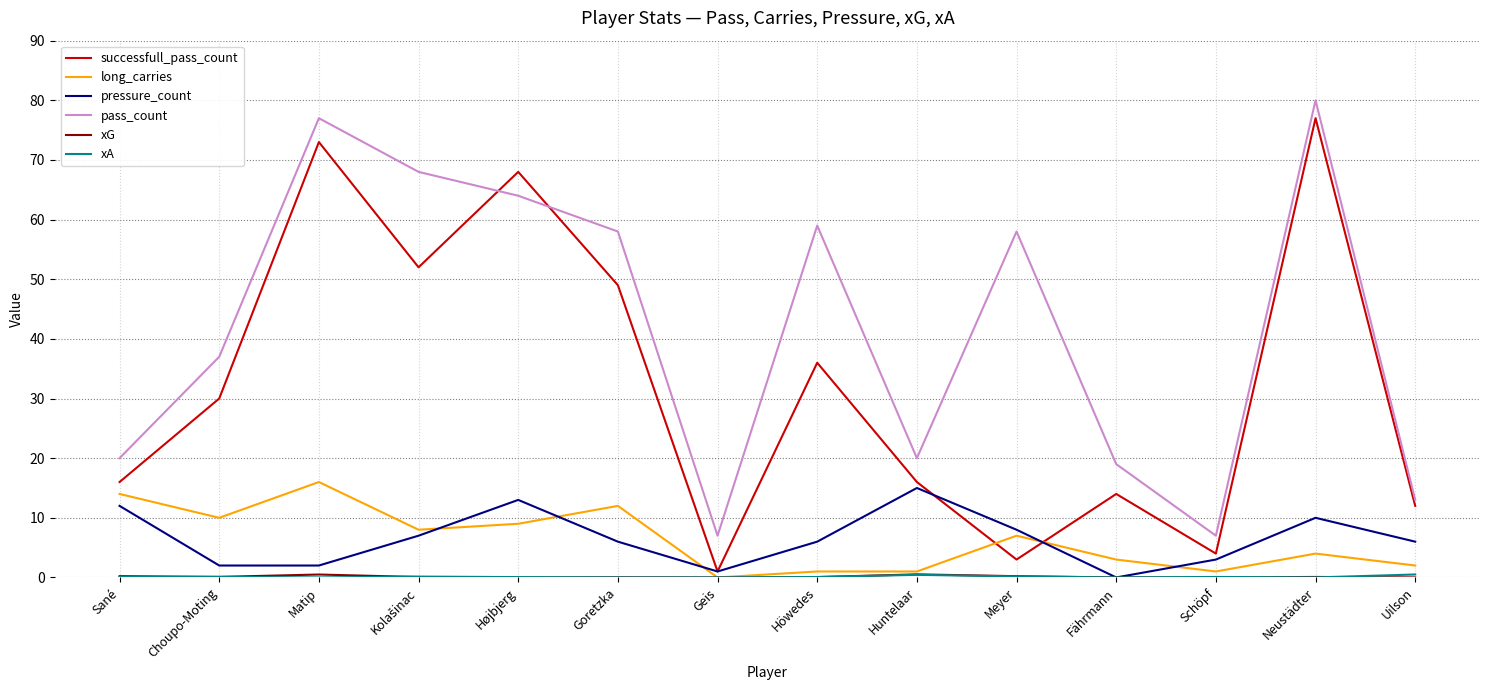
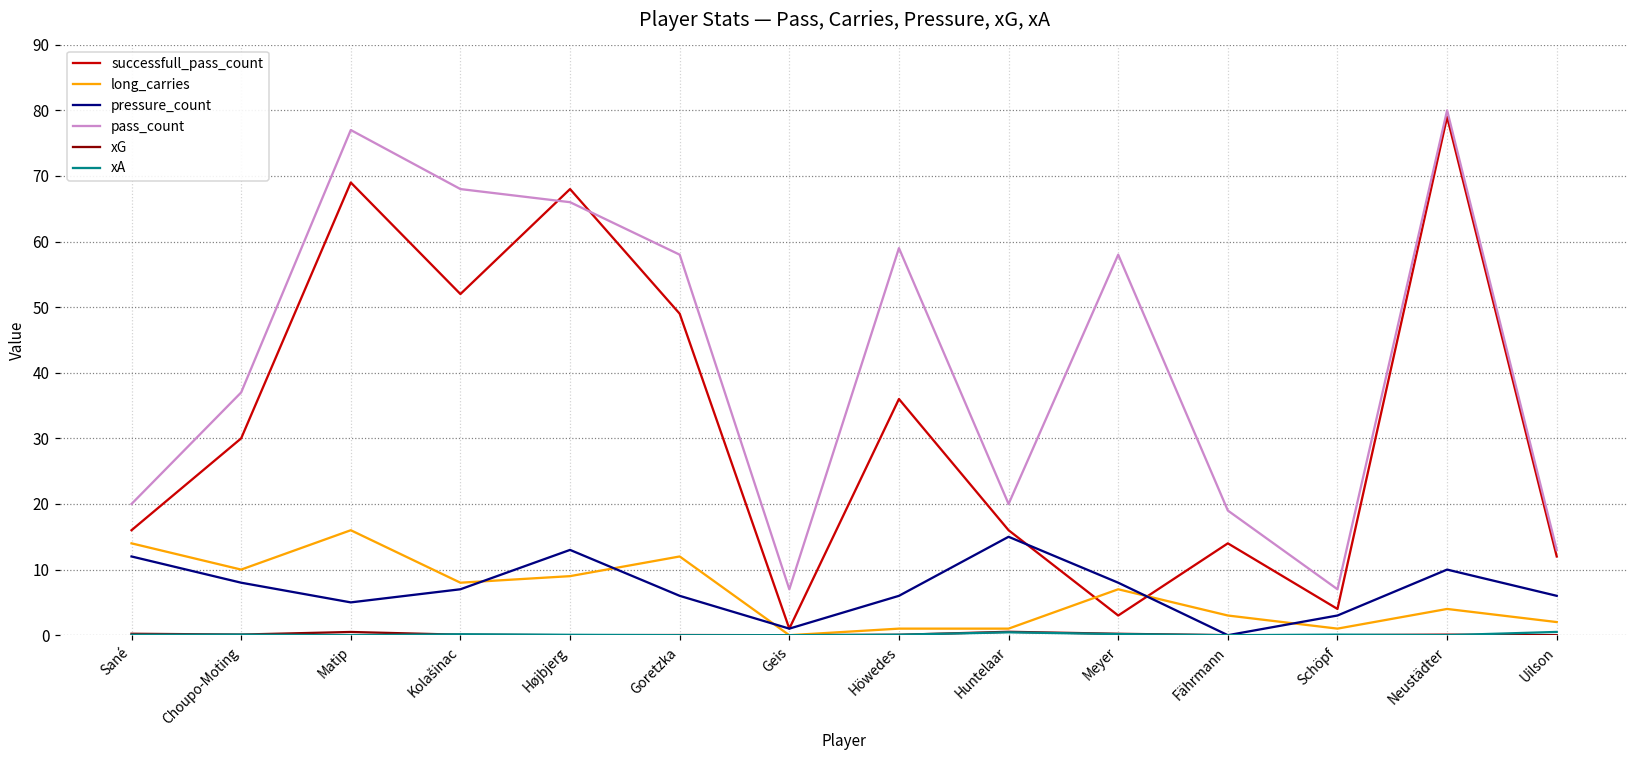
pressure_count, Choupo-Moting: 2 -> 8
successfull_pass_count, Matip: 73 -> 69
pressure_count, Matip: 2 -> 5
pass_count, Højbjerg: 64 -> 66
successfull_pass_count, Neustädter: 77 -> 79
